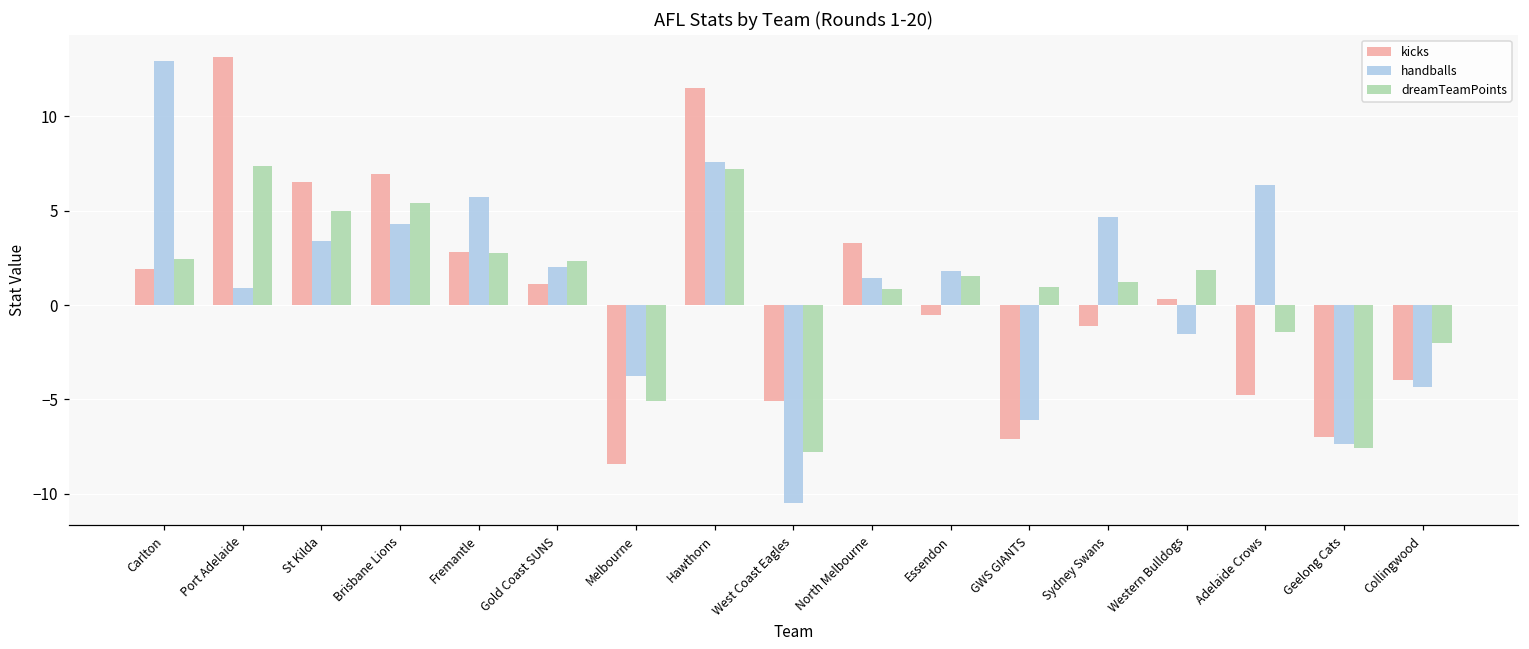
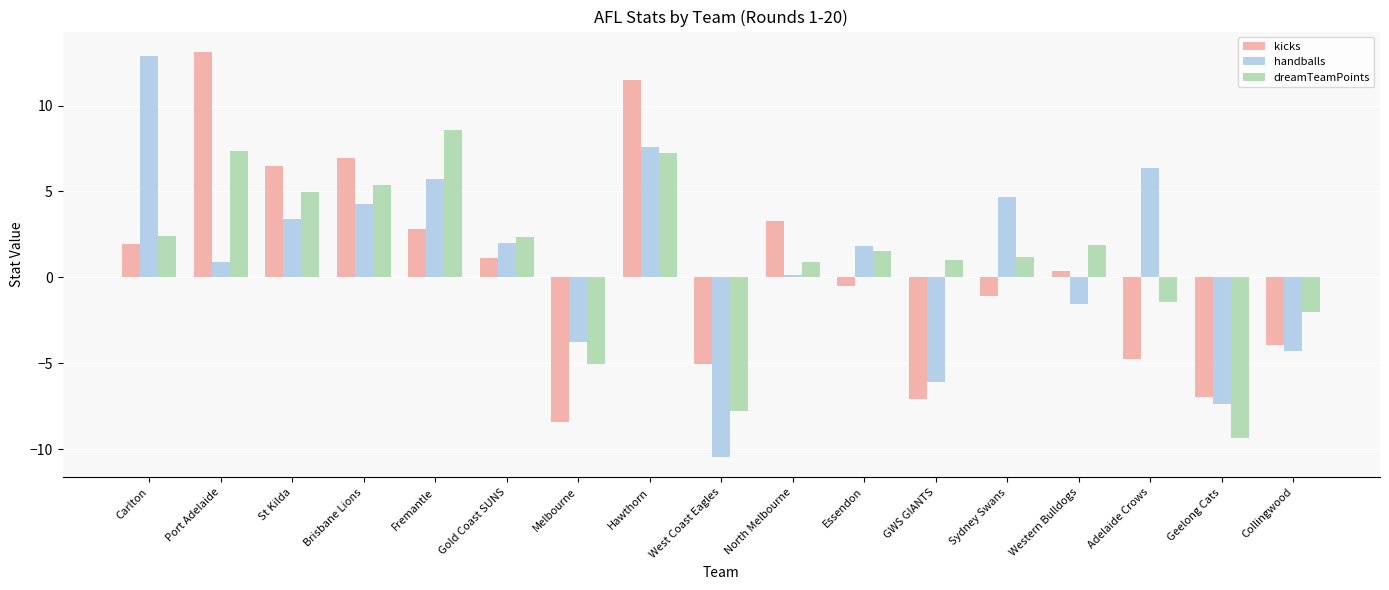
dreamTeamPoints, Fremantle: 2.8 -> 8.6
handballs, North Melbourne: 1.5 -> 0.1
dreamTeamPoints, Geelong Cats: -7.6 -> -9.4
